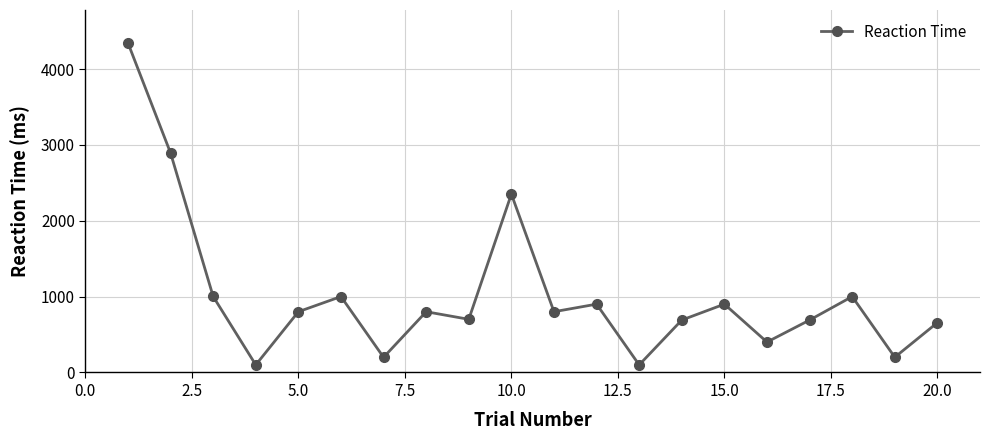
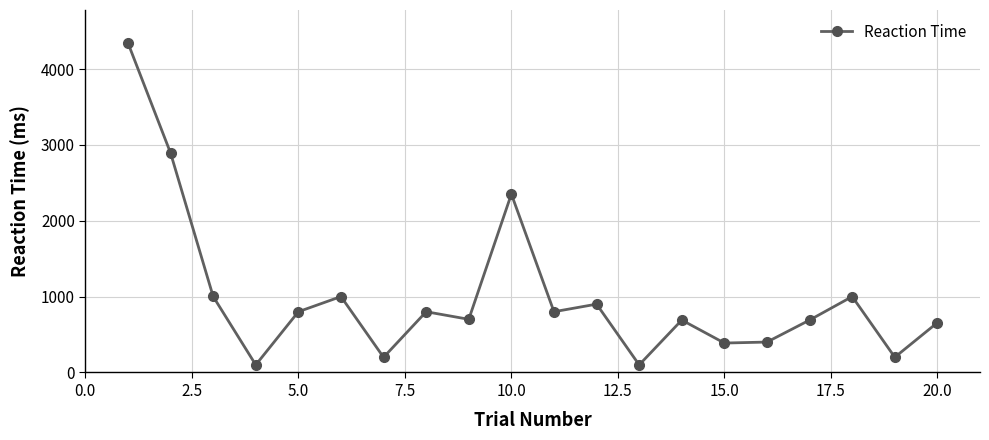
15.0: 900 -> 400
